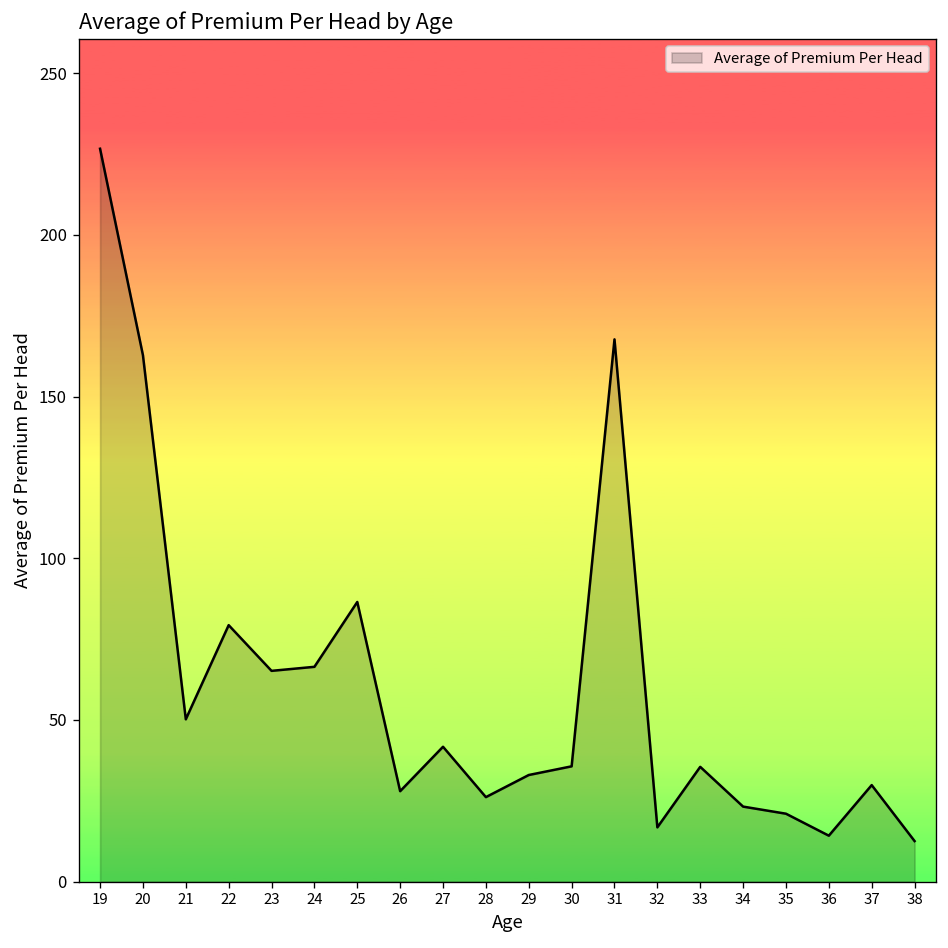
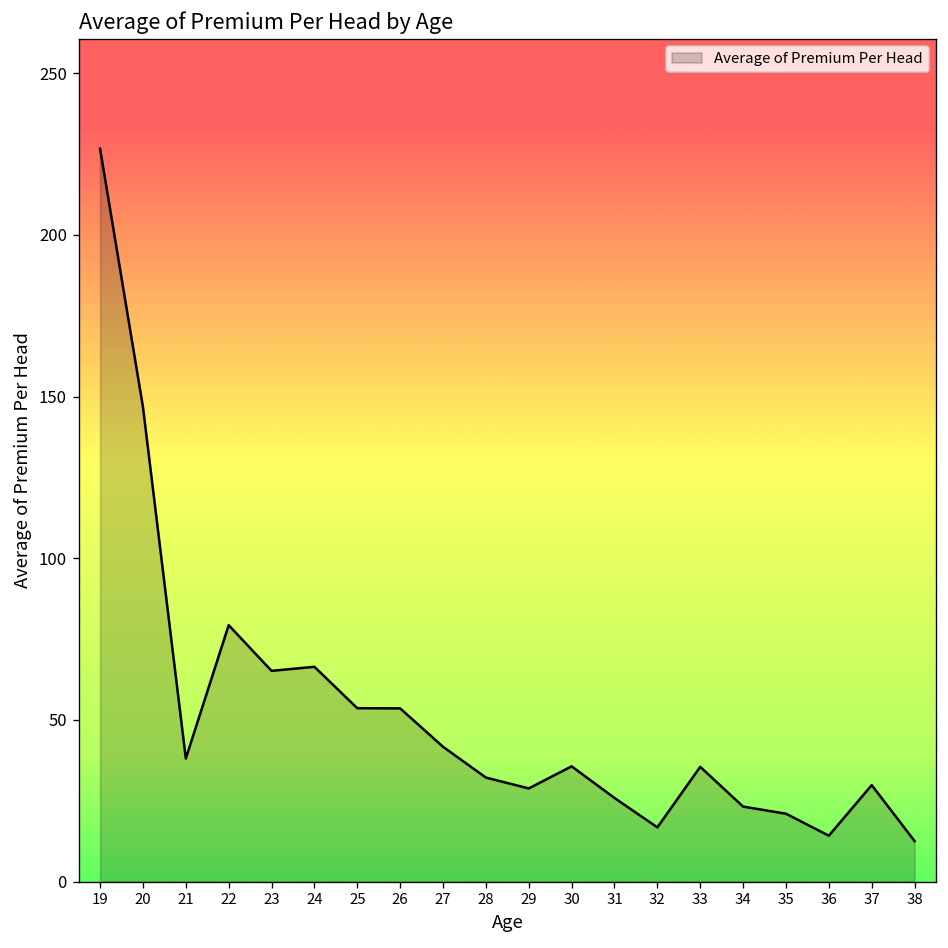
20: 163 -> 147
21: 50 -> 38
25: 86 -> 54
26: 28 -> 54
28: 26 -> 32
29: 33 -> 29
31: 168 -> 26
